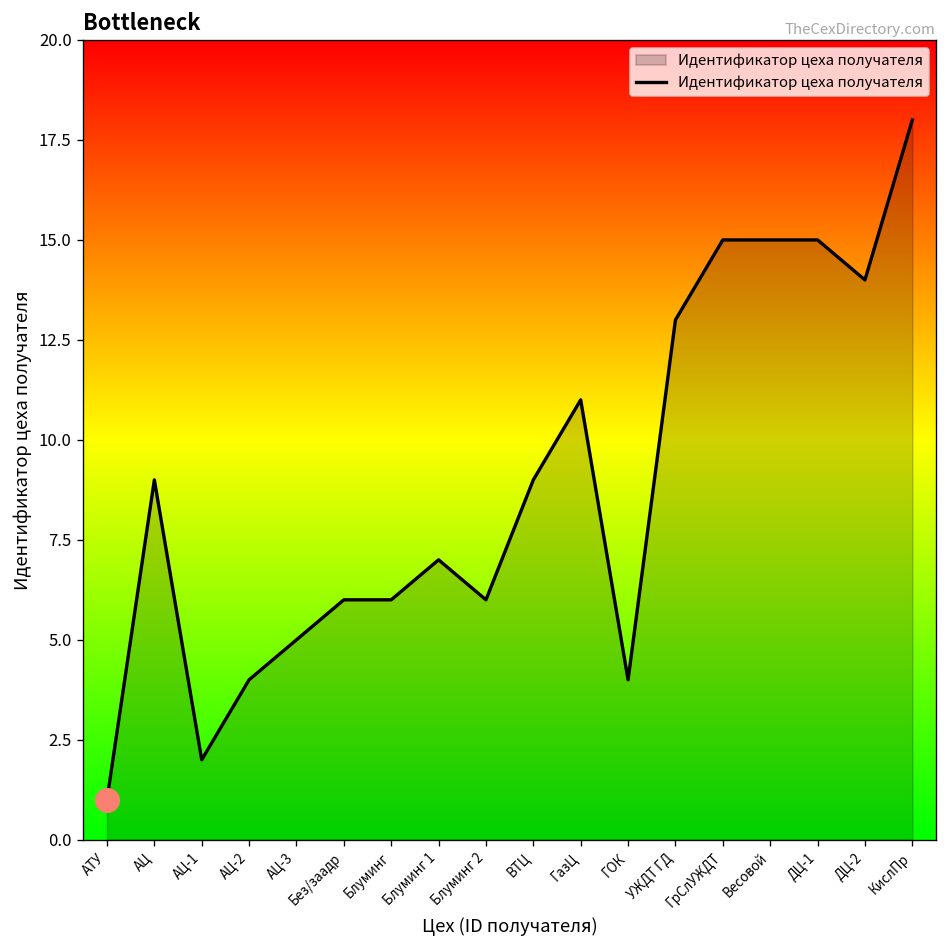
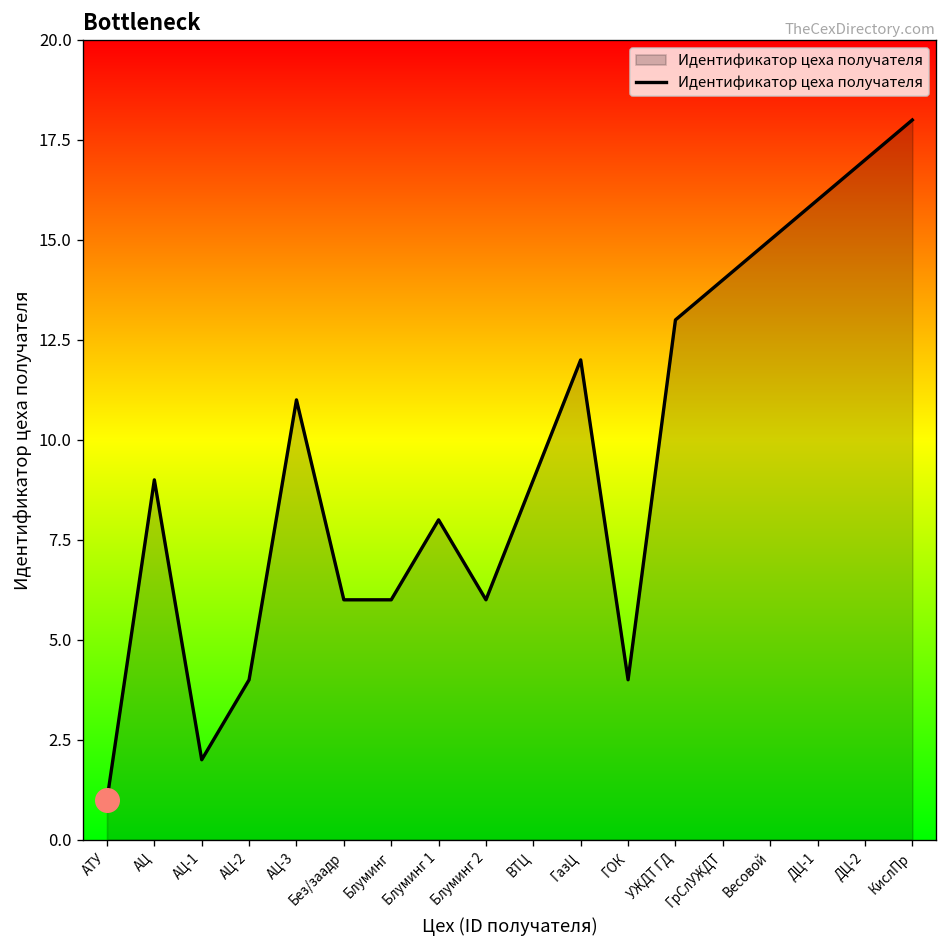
Идентификатор цеха получателя, АЦ-3: 5 -> 11
Идентификатор цеха получателя, Блуминг 1: 7 -> 8
Идентификатор цеха получателя, ГазЦ: 11 -> 12
Идентификатор цеха получателя, ГрСлУЖДТ: 15 -> 14
Идентификатор цеха получателя, ДЦ-1: 15 -> 16
Идентификатор цеха получателя, ДЦ-2: 14 -> 17
